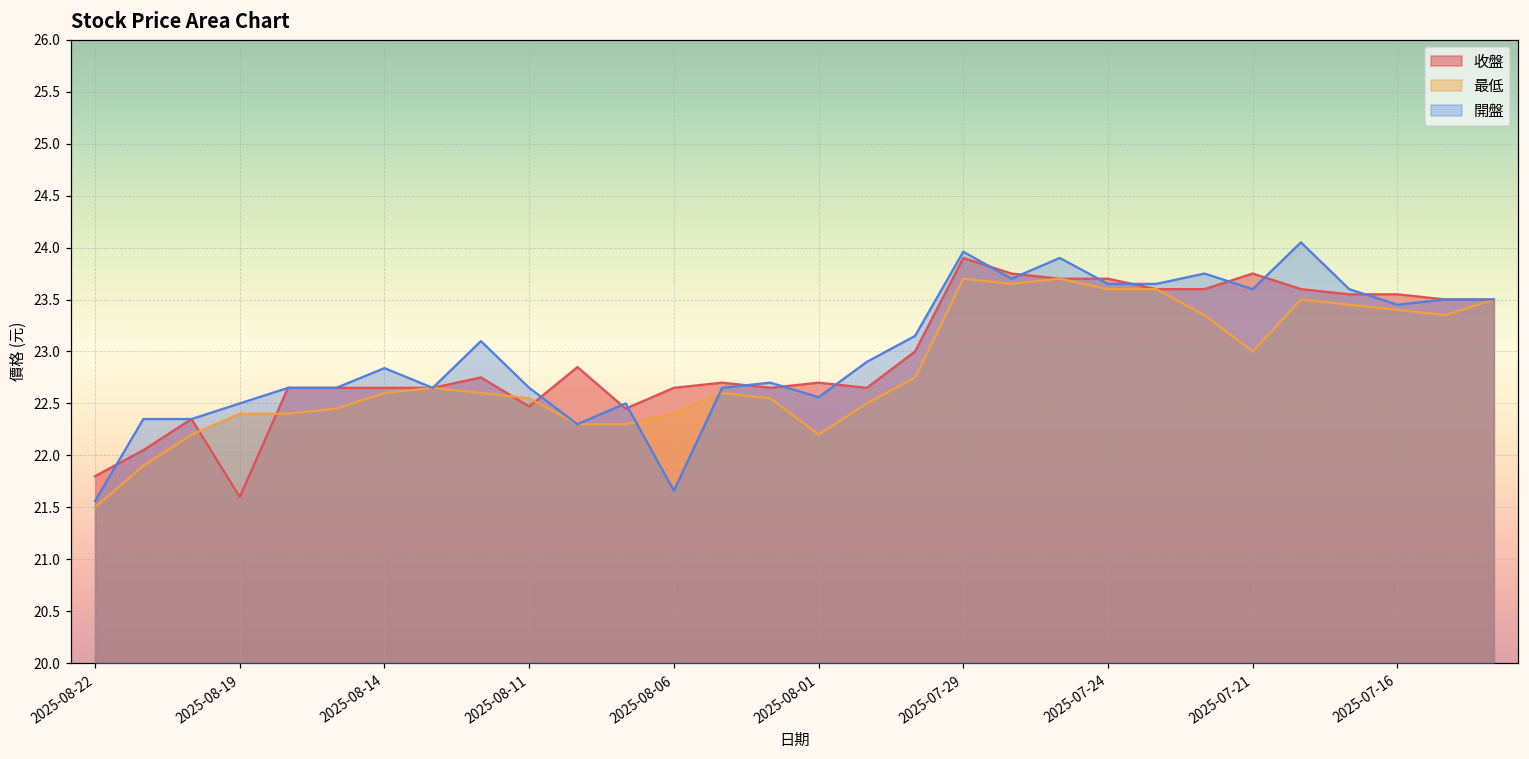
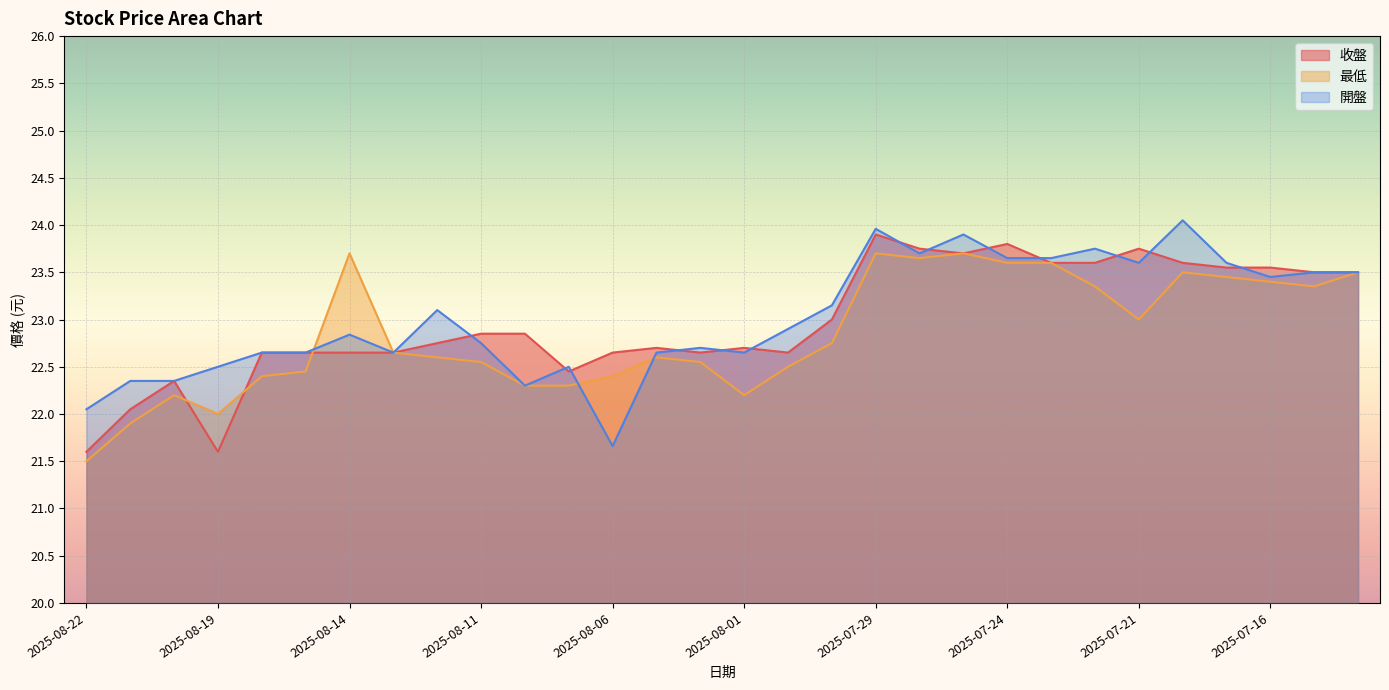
收盤, 2025-08-22: 21.8 -> 21.6
開盤, 2025-08-22: 21.6 -> 22.1
最低, 2025-08-19: 22.4 -> 22.0
最低, 2025-08-14: 22.6 -> 23.7
收盤, 2025-08-11: 22.5 -> 22.9
開盤, 2025-08-11: 22.7 -> 22.8
開盤, 2025-08-01: 22.6 -> 22.7
收盤, 2025-07-24: 23.7 -> 23.8
